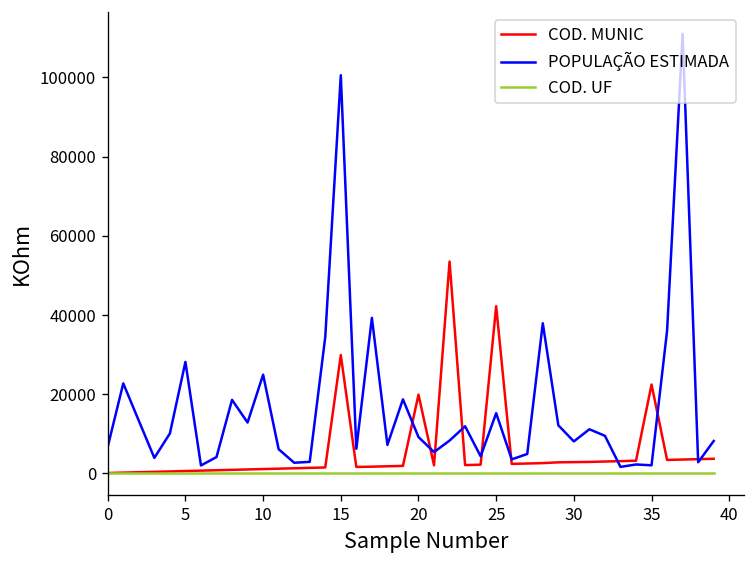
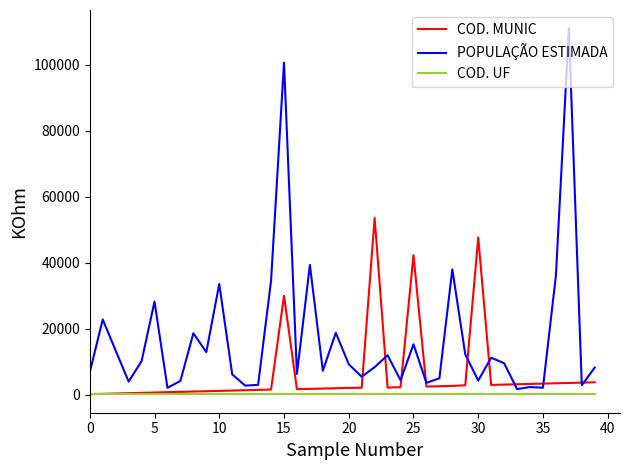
POPULAÇÃO ESTIMADA, 10: 25000 -> 34000
COD. MUNIC, 20: 20000 -> 2000
COD. MUNIC, 30: 3000 -> 48000
POPULAÇÃO ESTIMADA, 30: 8000 -> 4000
COD. MUNIC, 35: 22000 -> 3000
